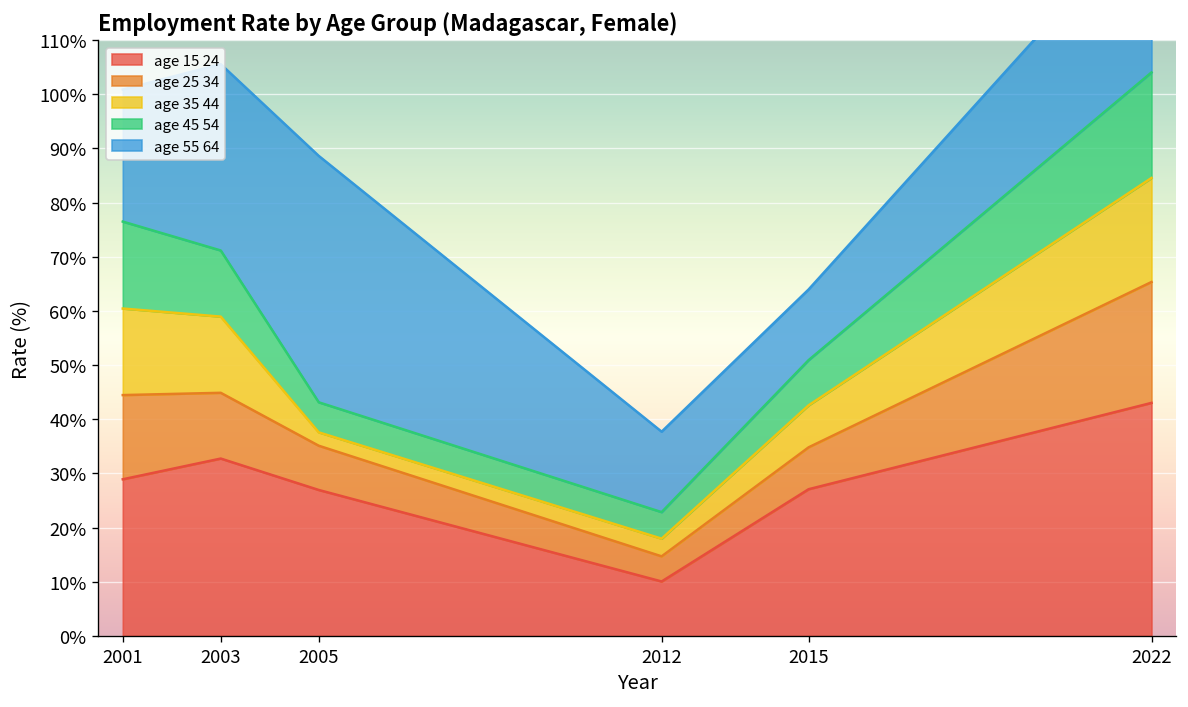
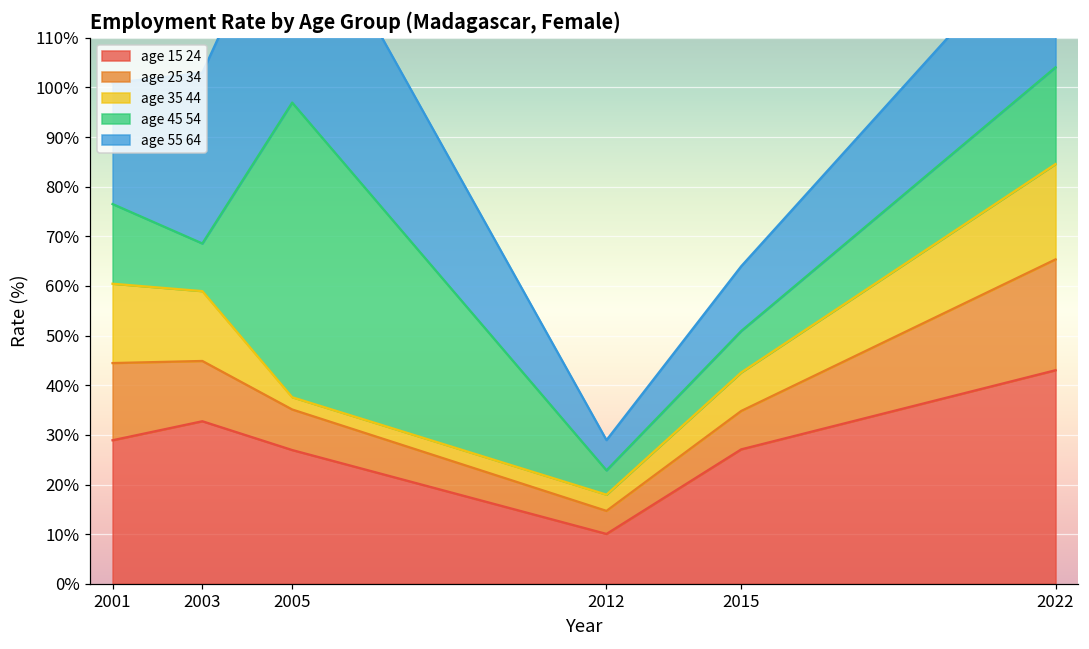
age 45 54, 2003: 12% -> 10%
age 45 54, 2005: 6% -> 59%
age 55 64, 2012: 15% -> 6%
